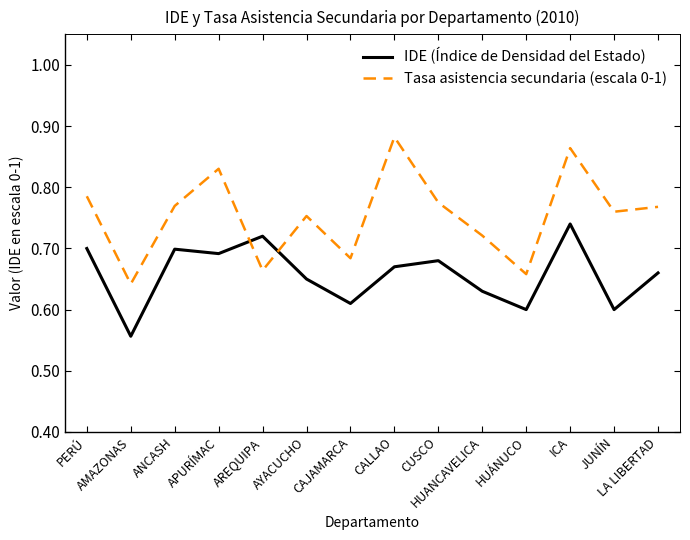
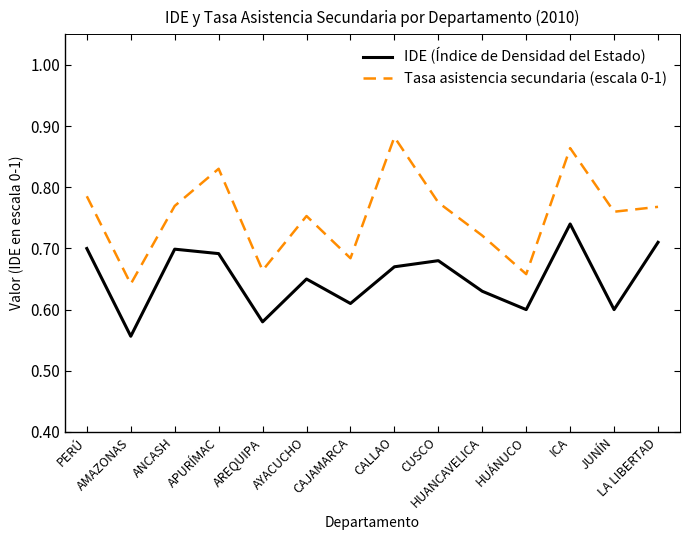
IDE (Índice de Densidad del Estado), AREQUIPA: 0.72 -> 0.58
IDE (Índice de Densidad del Estado), LA LIBERTAD: 0.66 -> 0.71
